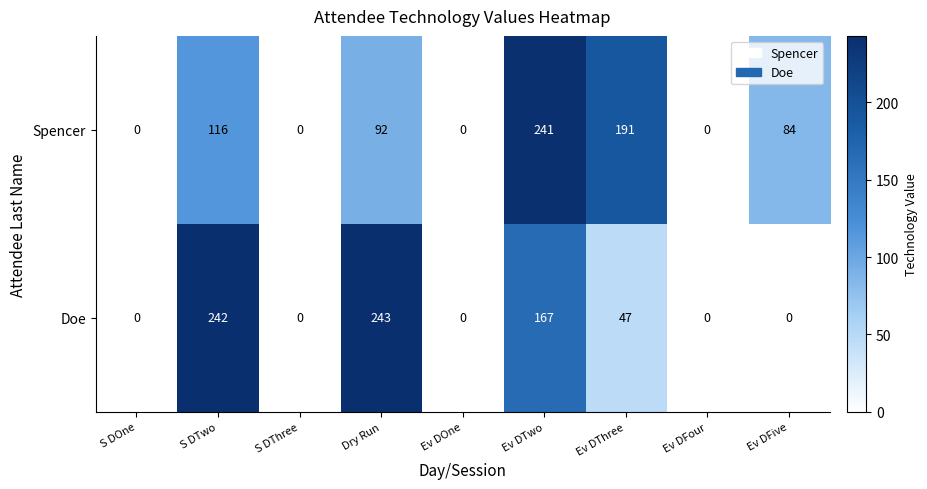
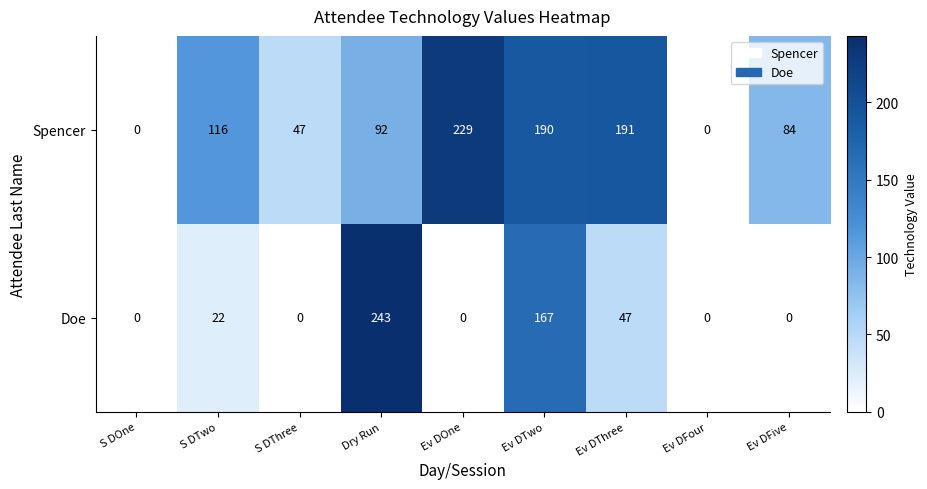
Spencer, S DThree: 0 -> 47
Spencer, Ev DOne: 0 -> 229
Spencer, Ev DTwo: 241 -> 190
Doe, S DTwo: 242 -> 22
